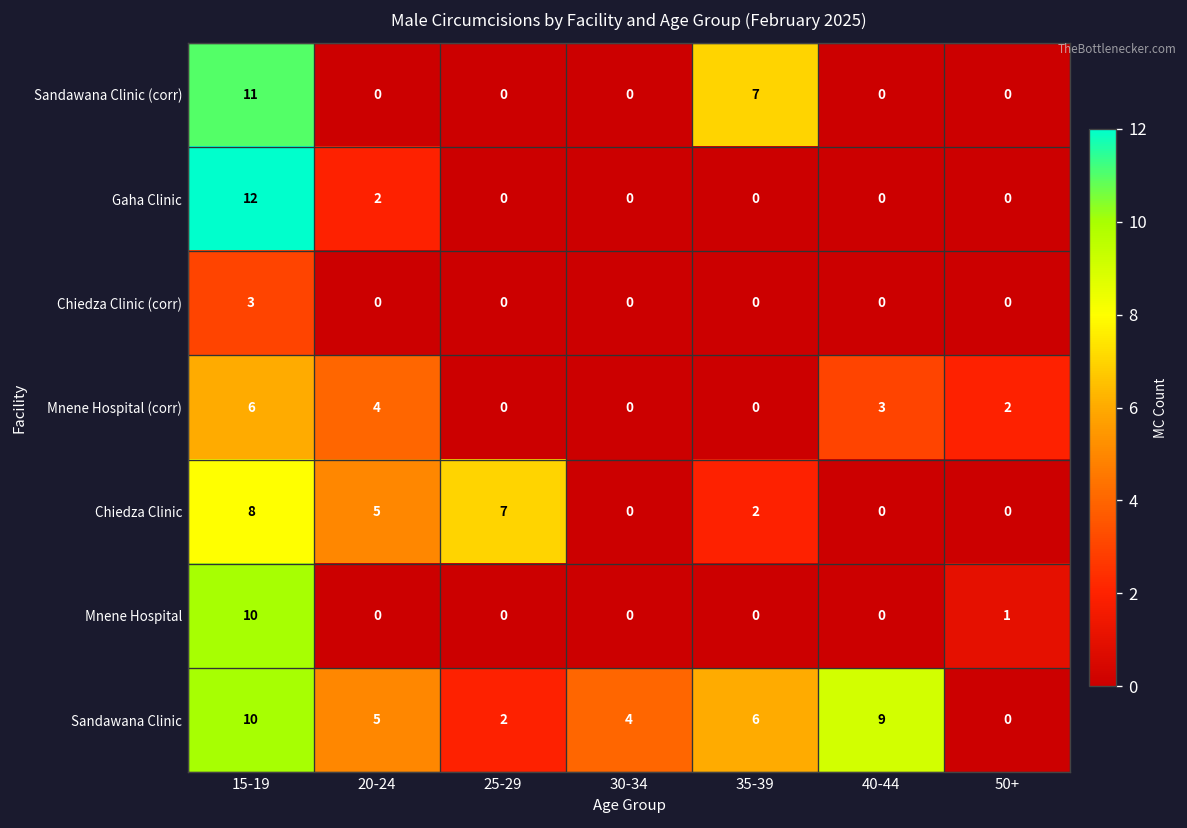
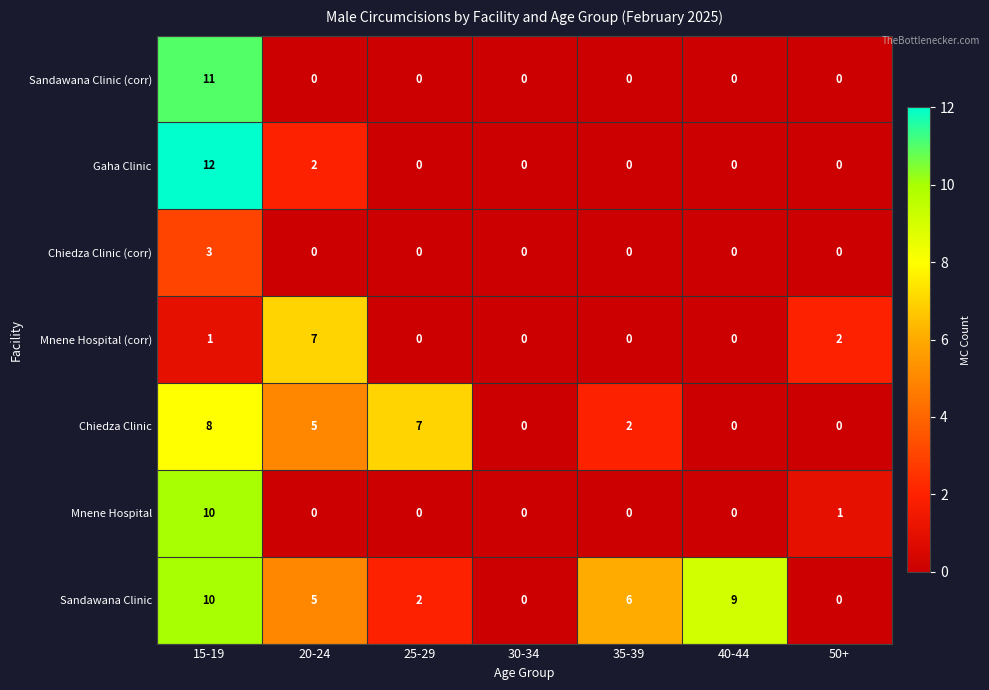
Sandawana Clinic (corr), 35-39: 7 -> 0
Mnene Hospital (corr), 15-19: 6 -> 1
Mnene Hospital (corr), 20-24: 4 -> 7
Mnene Hospital (corr), 40-44: 3 -> 0
Sandawana Clinic, 30-34: 4 -> 0
